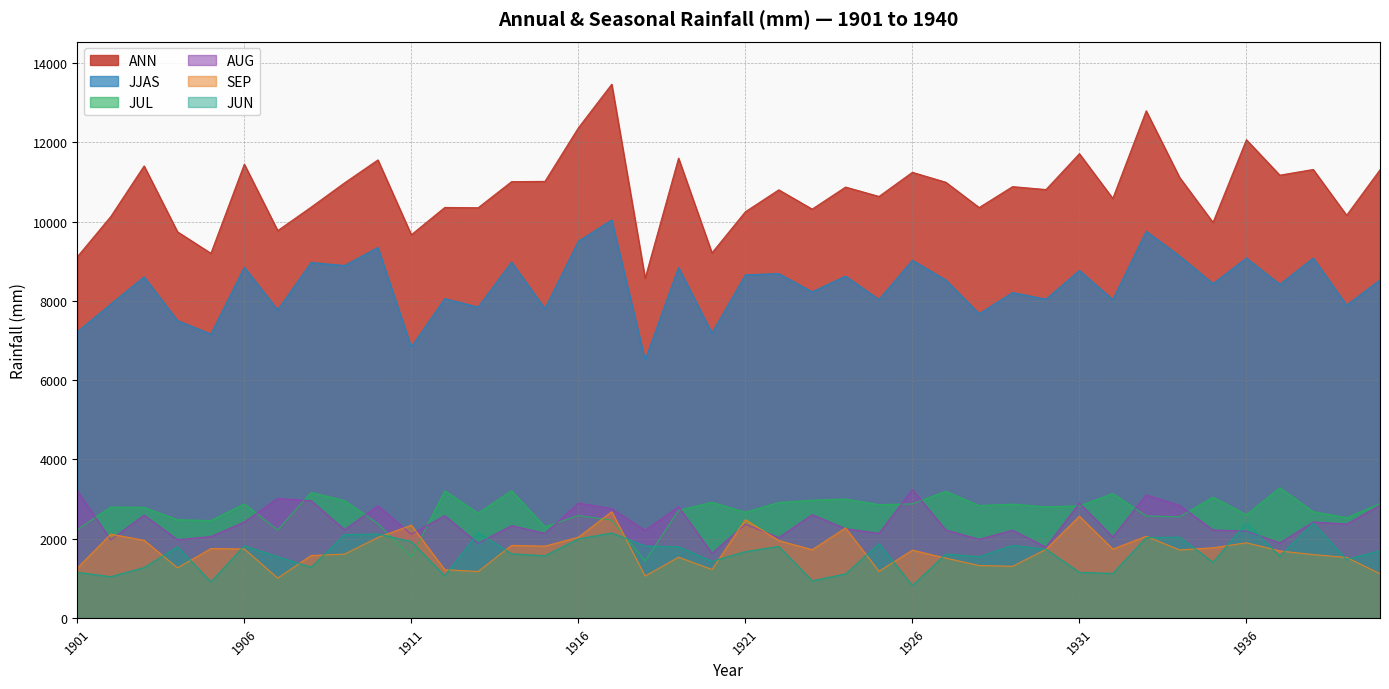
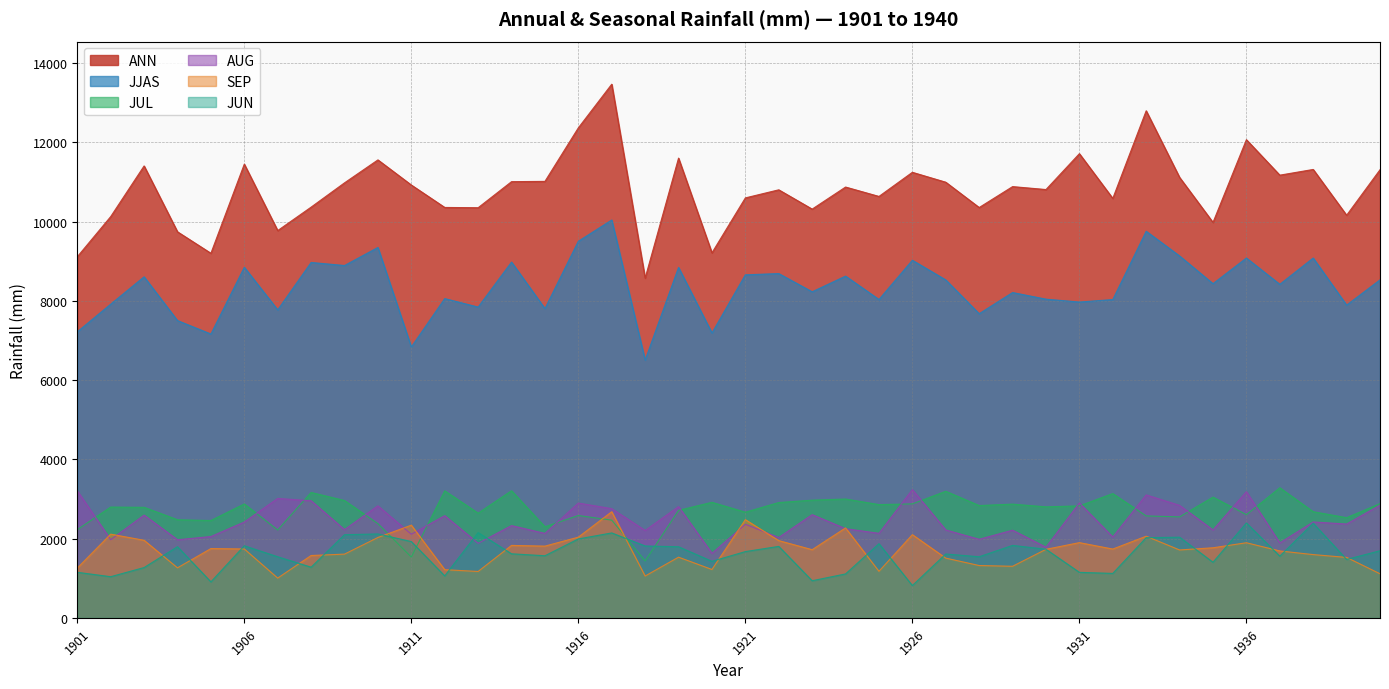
ANN, 1911: 9700 -> 10900
ANN, 1921: 10300 -> 10600
SEP, 1926: 1700 -> 2100
JJAS, 1931: 8800 -> 8000
SEP, 1931: 2600 -> 1900
AUG, 1936: 2200 -> 3200
